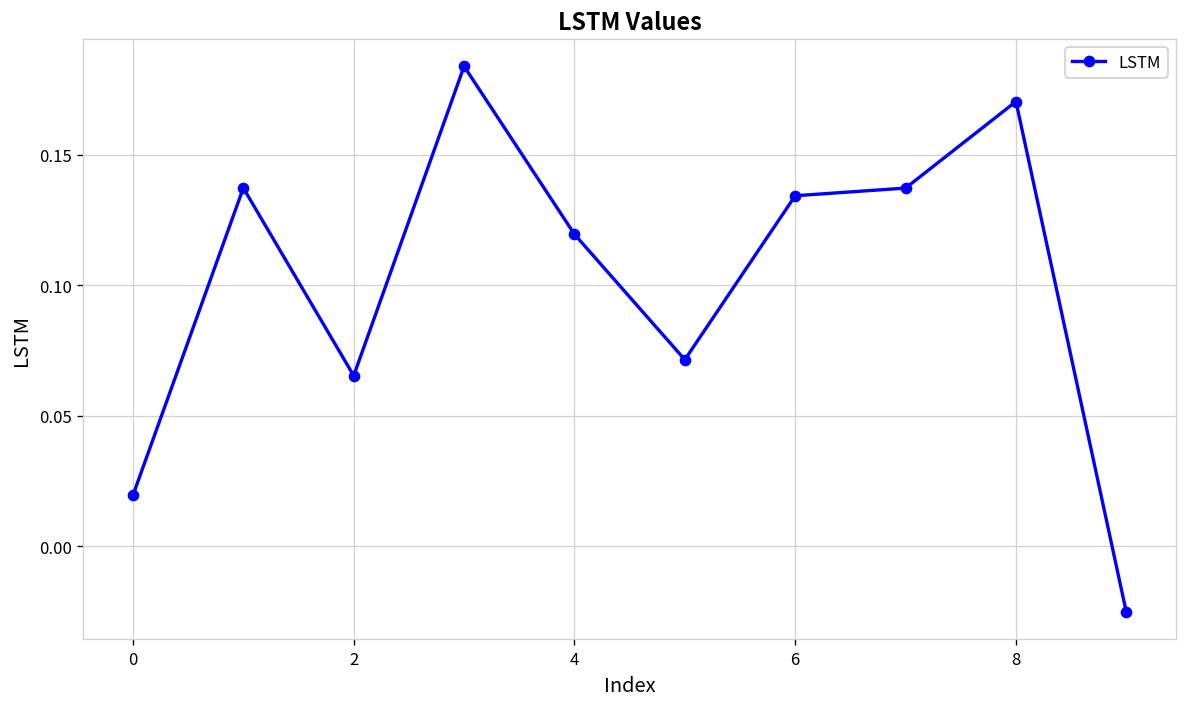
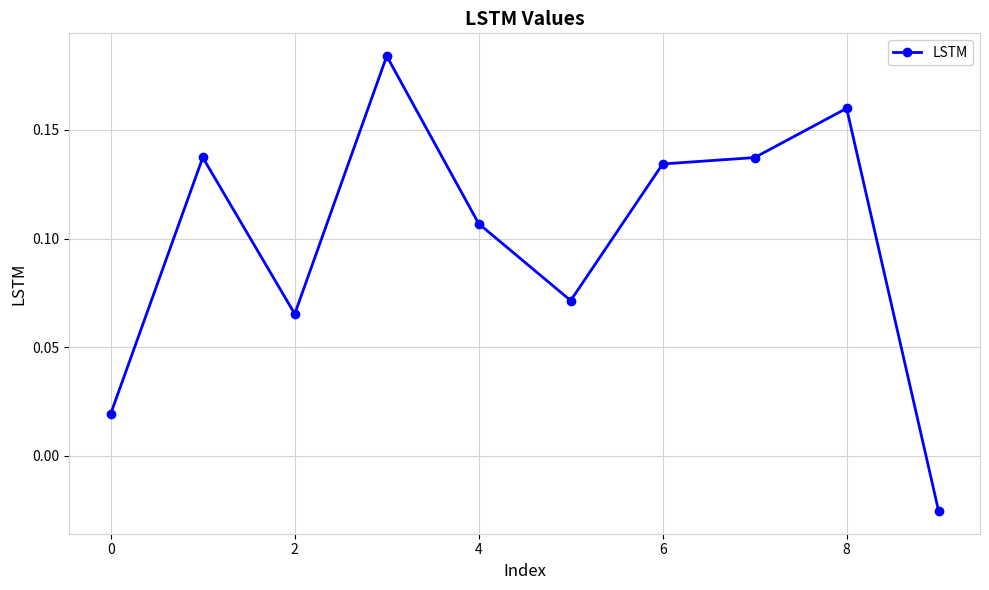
4: 0.120 -> 0.107
8: 0.170 -> 0.160
